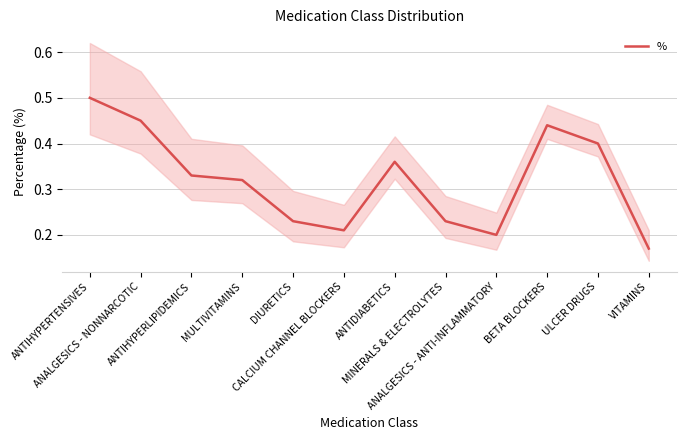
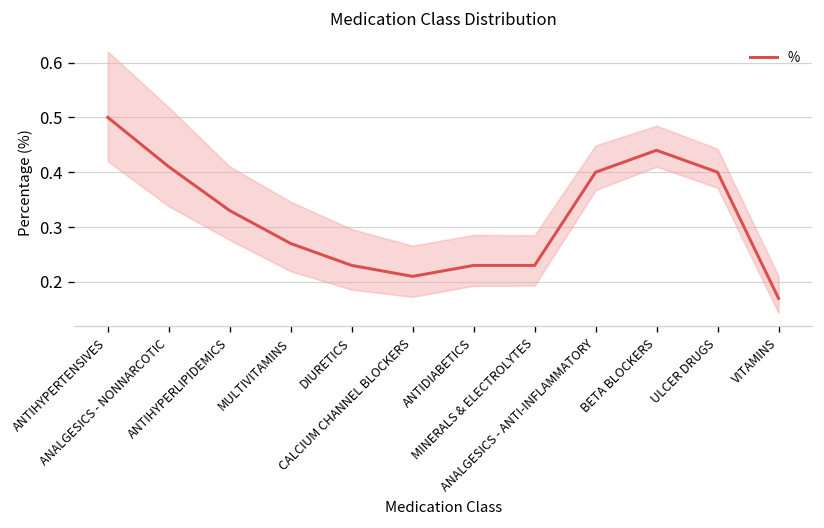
%, ANALGESICS - NONNARCOTIC: 0.45 -> 0.41
%, MULTIVITAMINS: 0.32 -> 0.27
%, ANTIDIABETICS: 0.36 -> 0.23
%, ANALGESICS - ANTI-INFLAMMATORY: 0.2 -> 0.4
